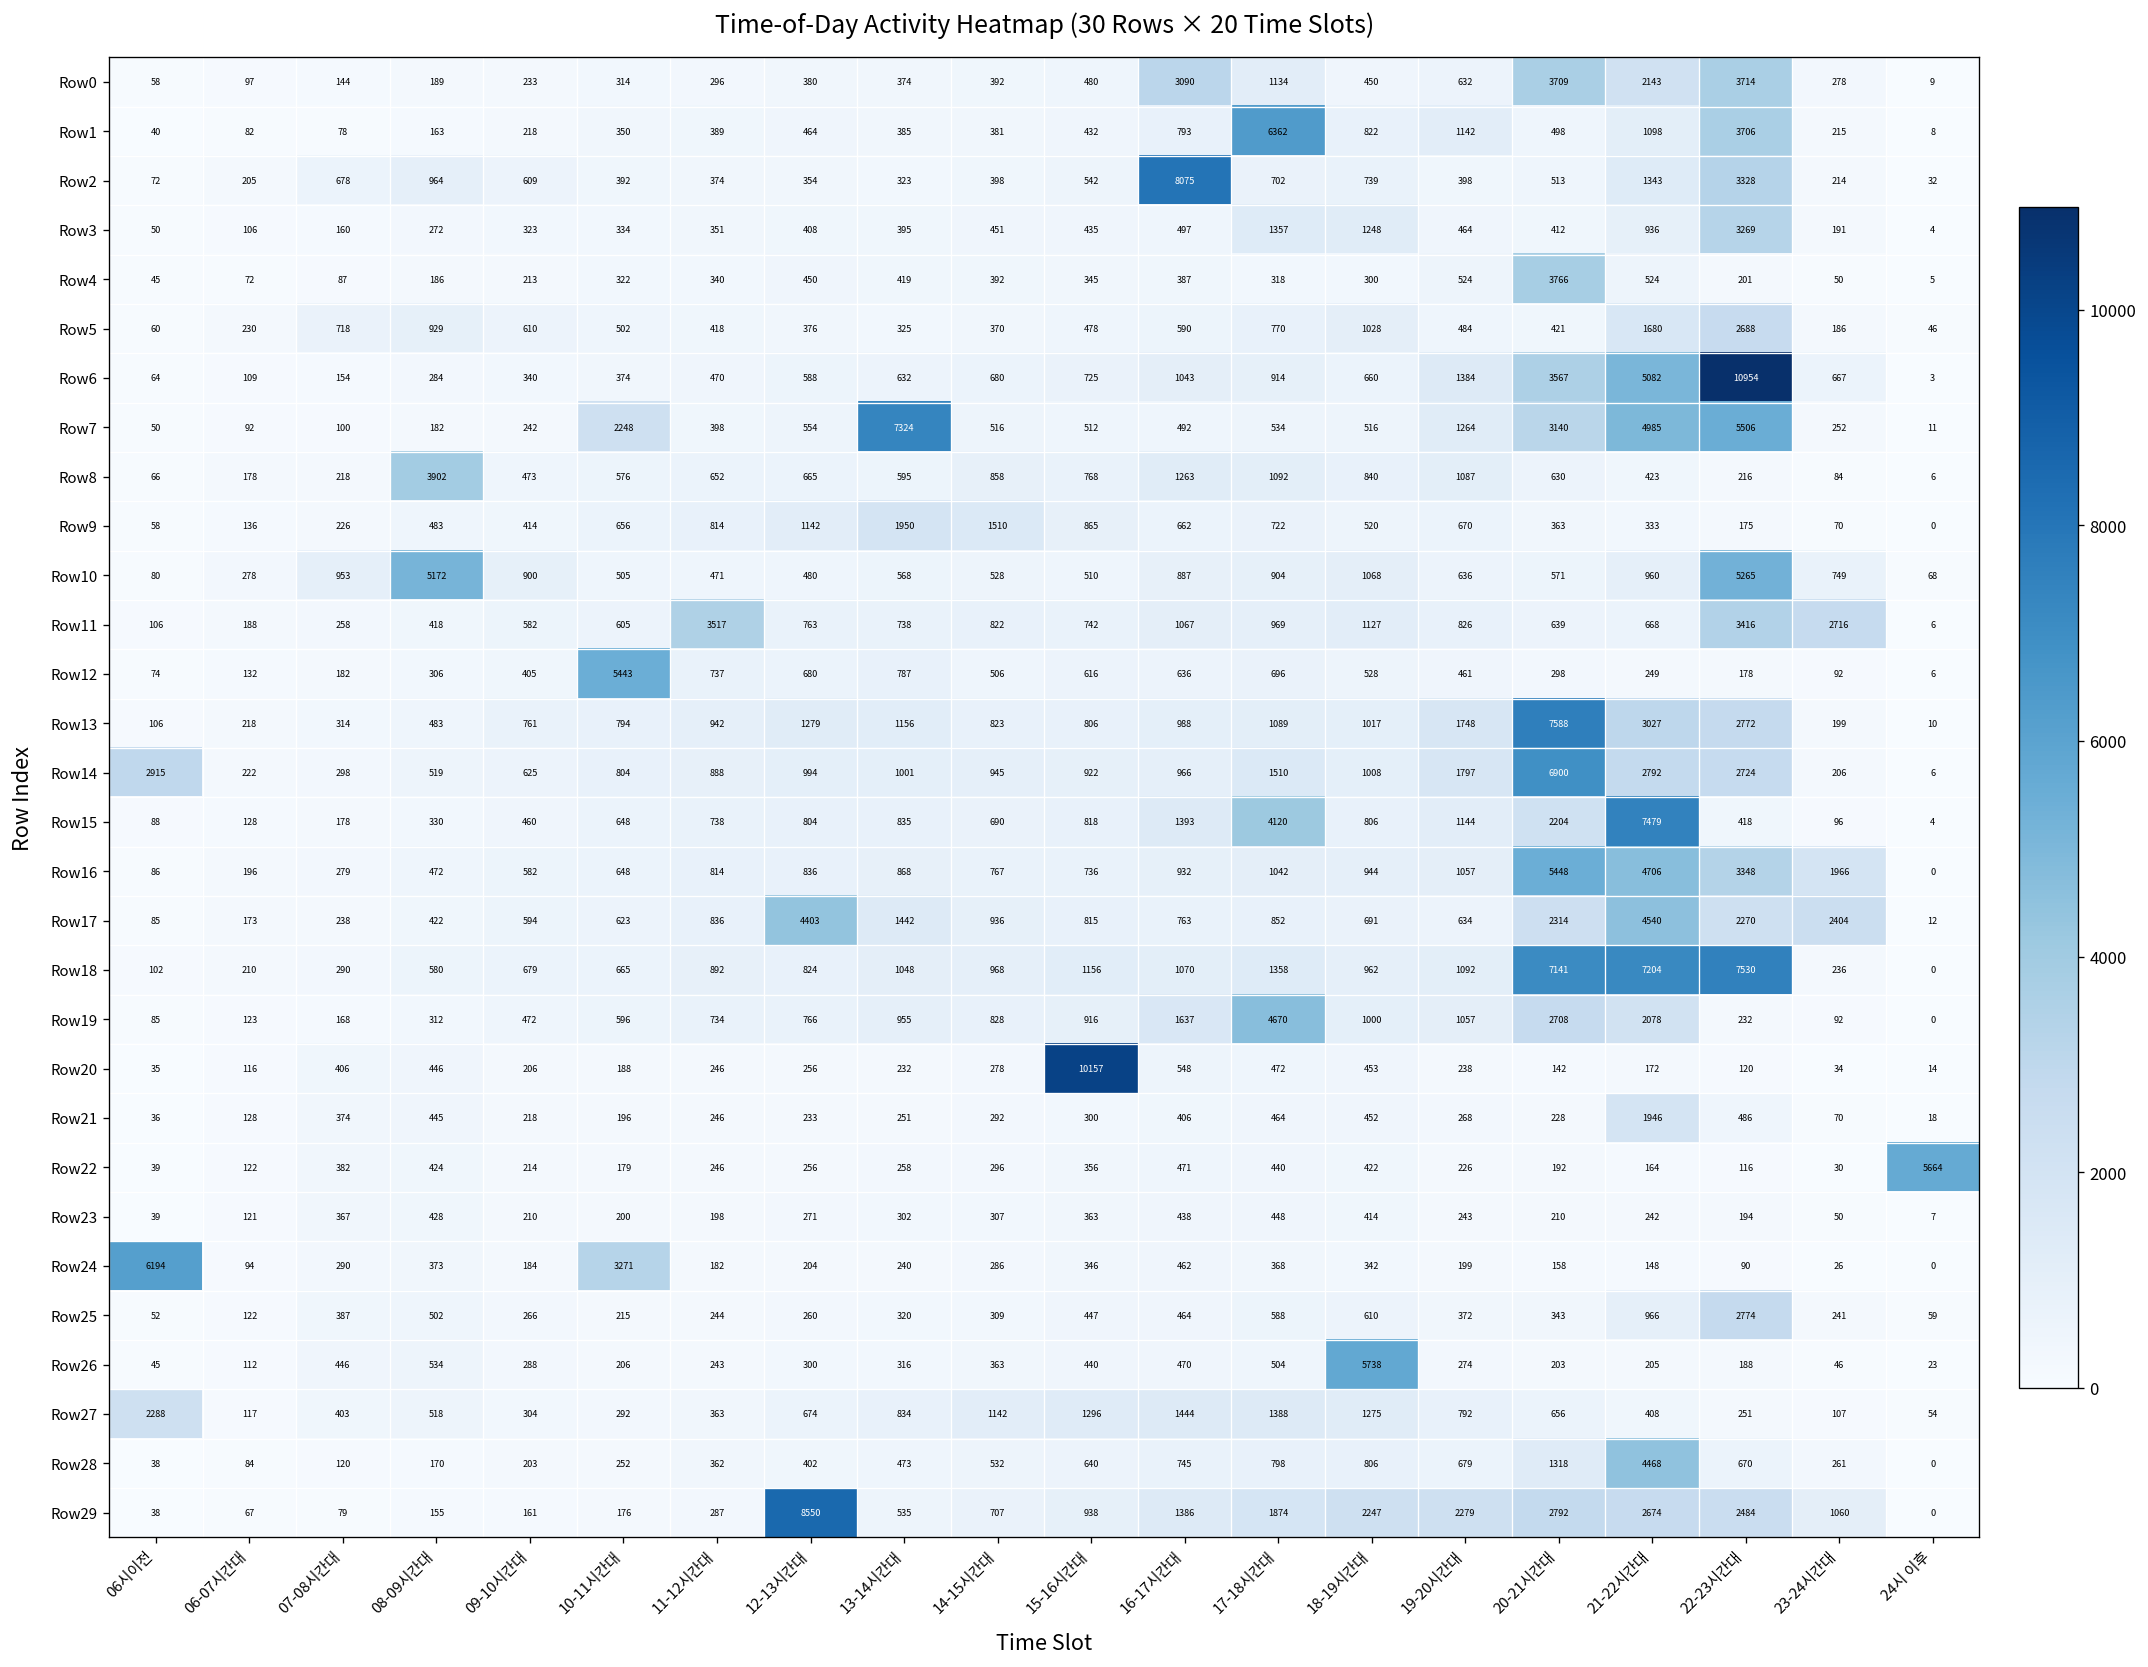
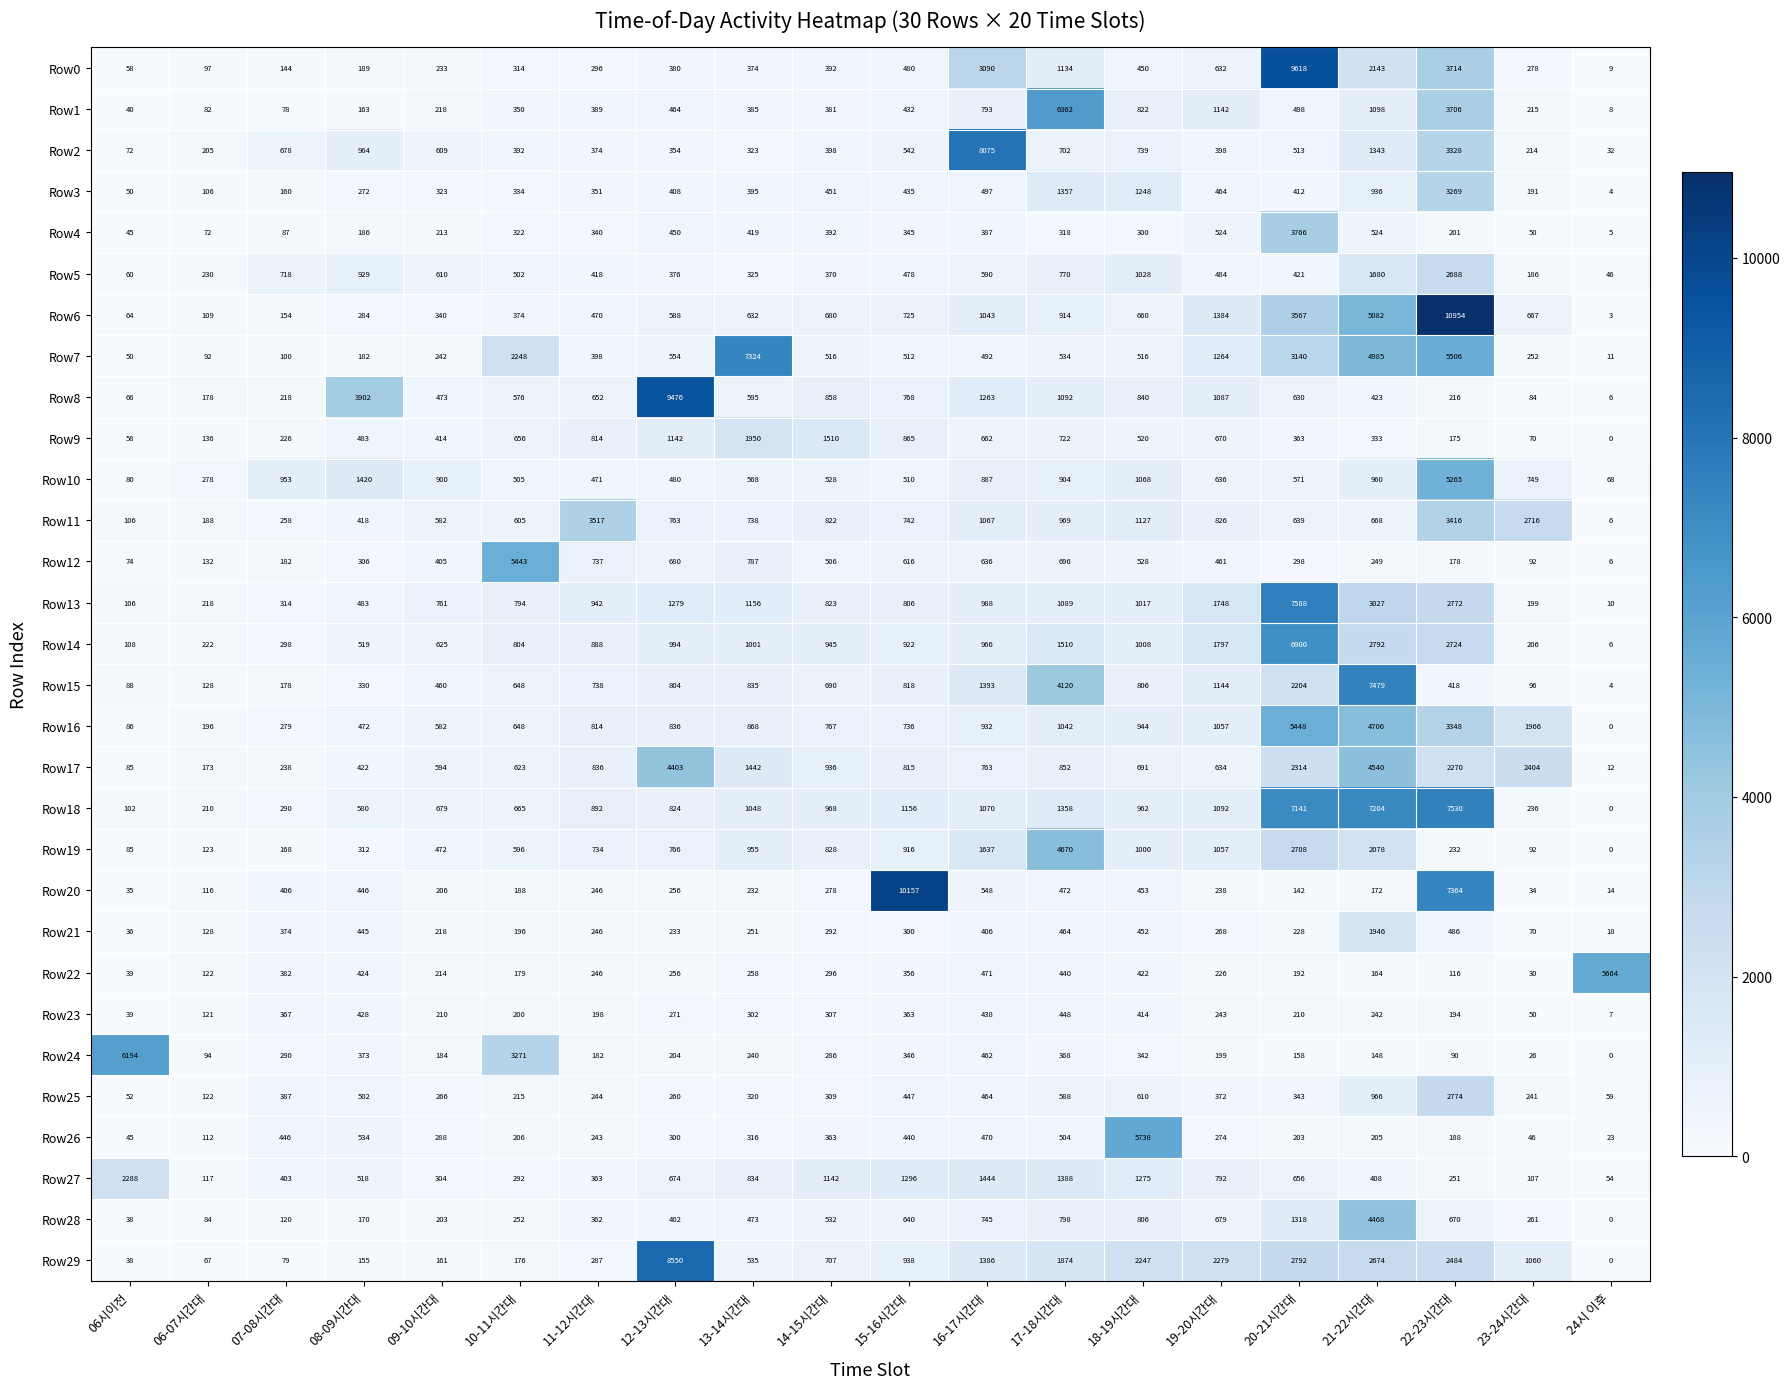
Row0, 20-21시간대: 3709 -> 9618
Row8, 12-13시간대: 665 -> 9476
Row10, 08-09시간대: 5172 -> 1420
Row14, 06시이전: 2915 -> 108
Row20, 22-23시간대: 120 -> 7364
